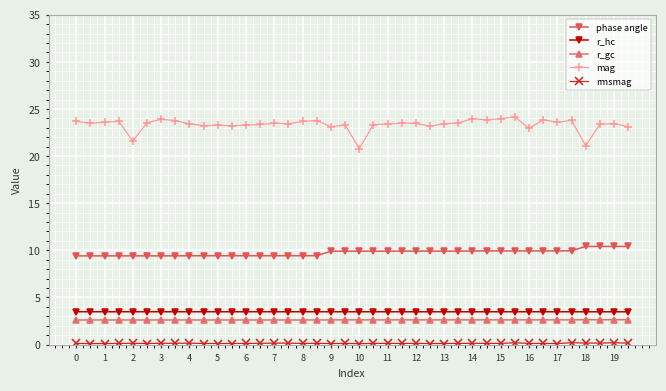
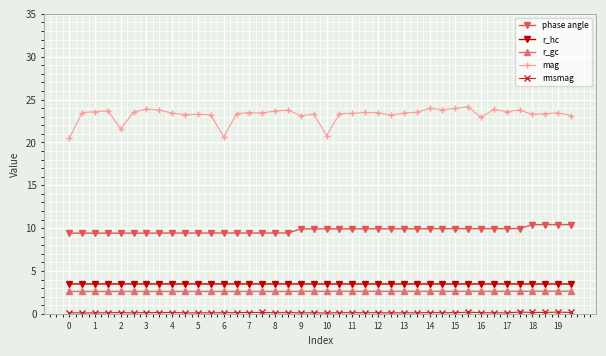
mag, 0: 24 -> 20
mag, 6: 23 -> 21
mag, 18: 21 -> 23
